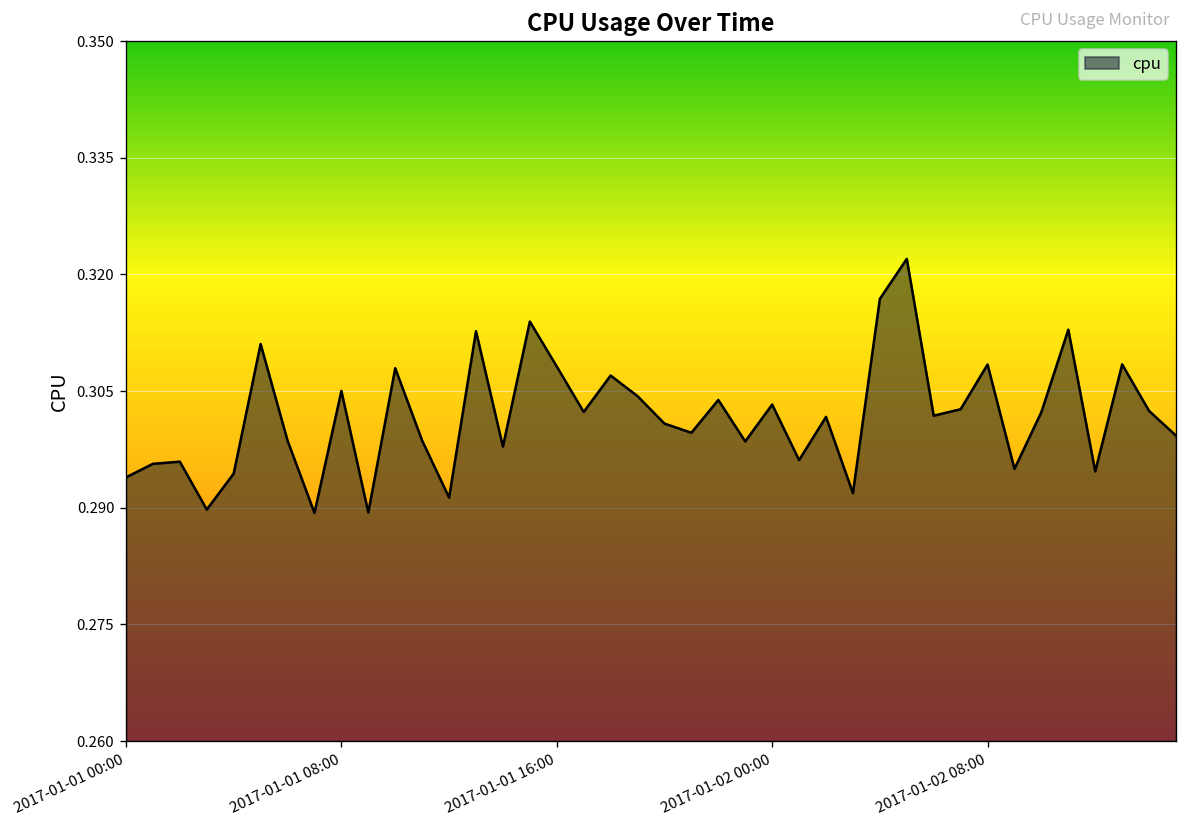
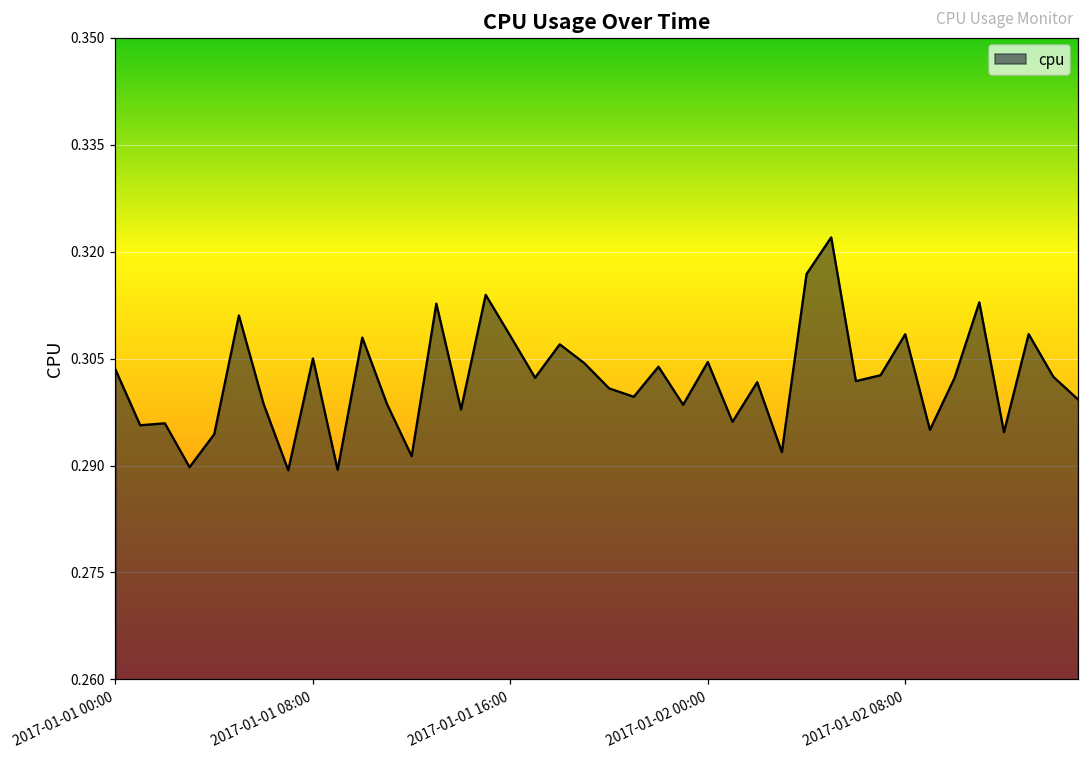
2017-01-01 00:00: 0.294 -> 0.303
2017-01-02 00:00: 0.303 -> 0.305
